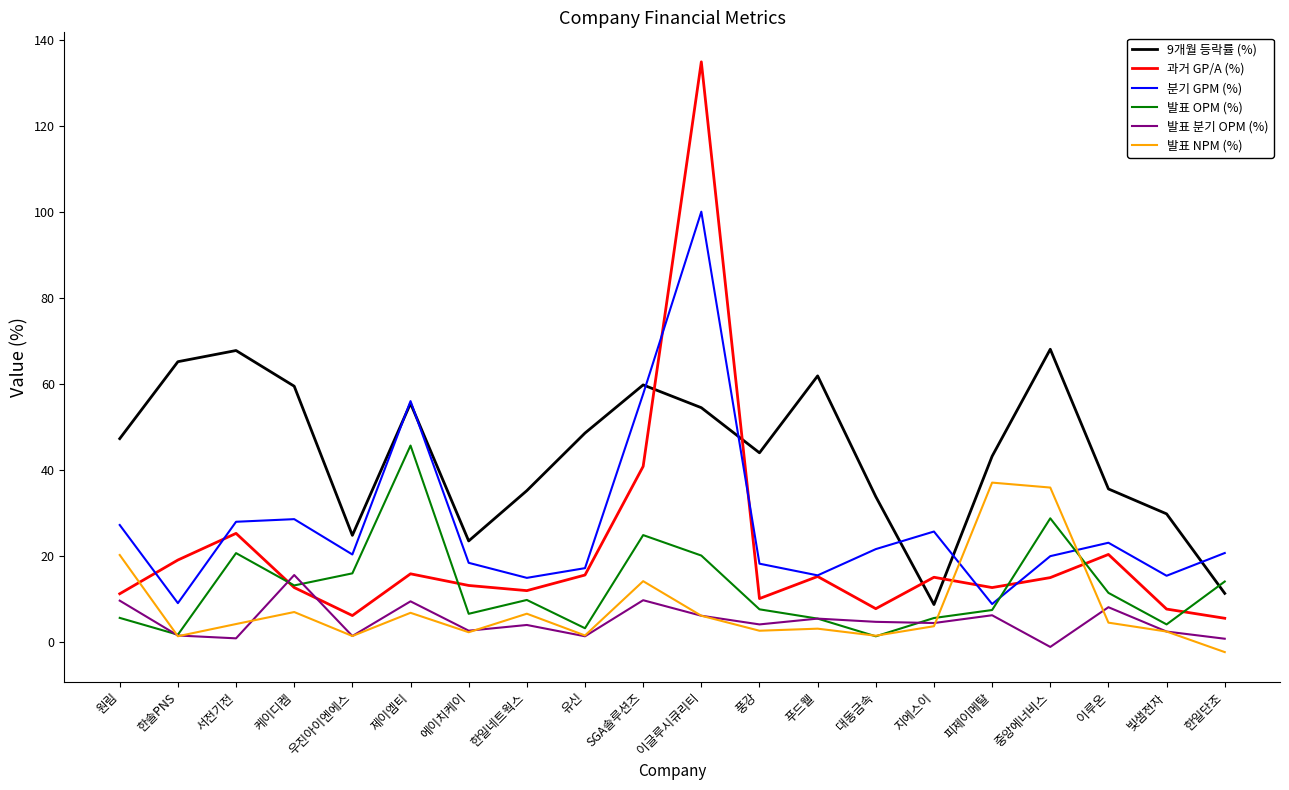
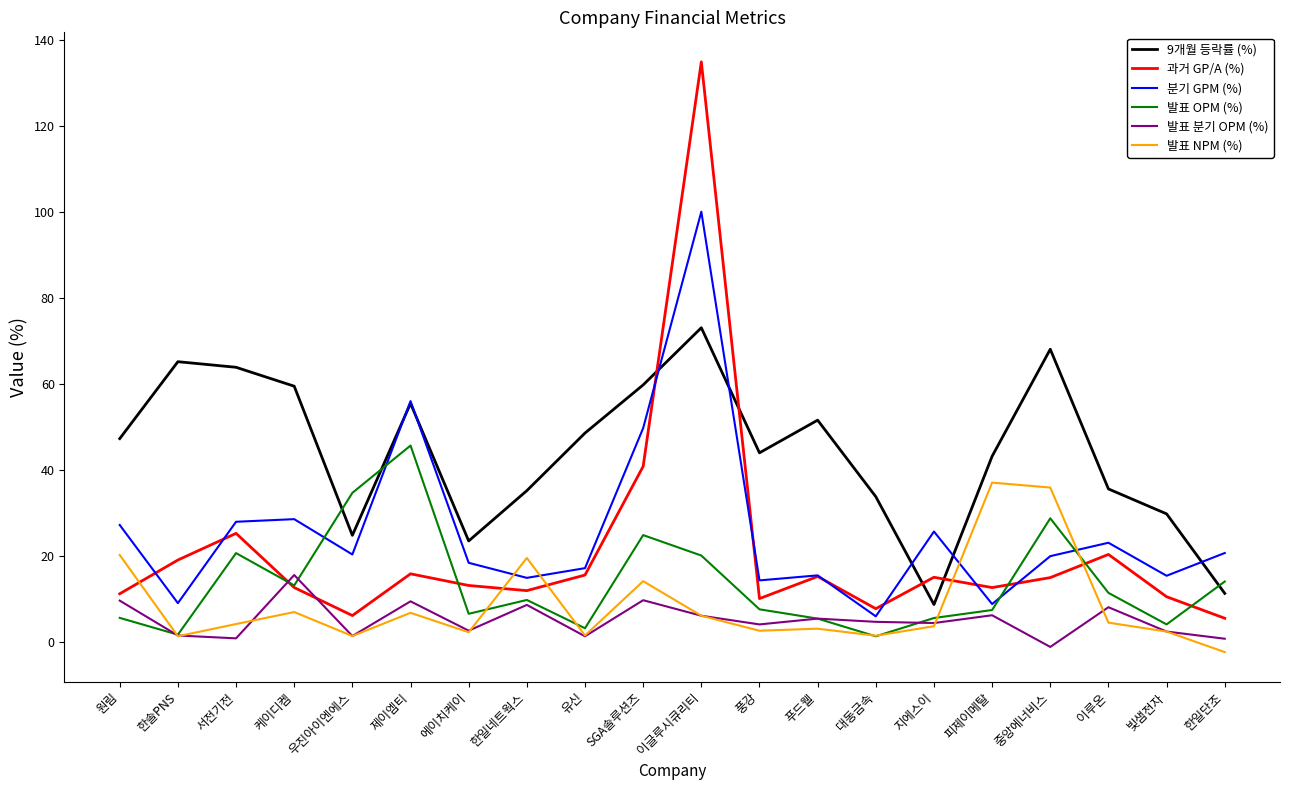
9개월 등락률 (%), 서전기전: 68 -> 64
발표 OPM (%), 우진아이엔에스: 16 -> 35
발표 분기 OPM (%), 한일네트웍스: 4 -> 9
발표 NPM (%), 한일네트웍스: 6 -> 19
분기 GPM (%), SGA솔루션즈: 58 -> 50
9개월 등락률 (%), 이글루시큐리티: 54 -> 73
분기 GPM (%), 풍강: 18 -> 14
9개월 등락률 (%), 푸드웰: 62 -> 52
분기 GPM (%), 대동금속: 22 -> 6
과거 GP/A (%), 빛샘전자: 8 -> 10
